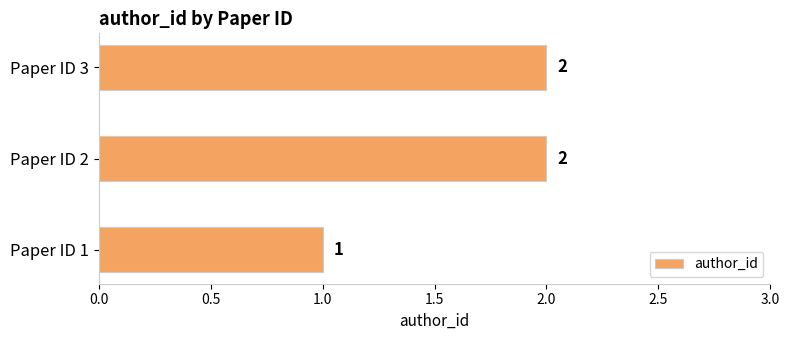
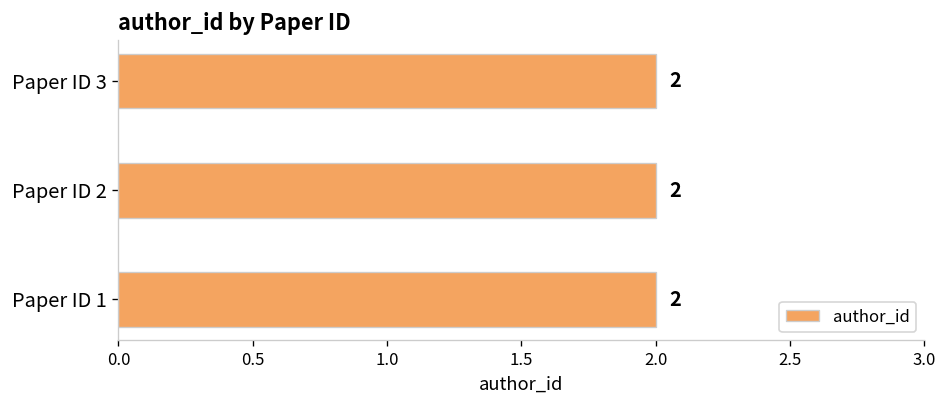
Paper ID 1: 1 -> 2
